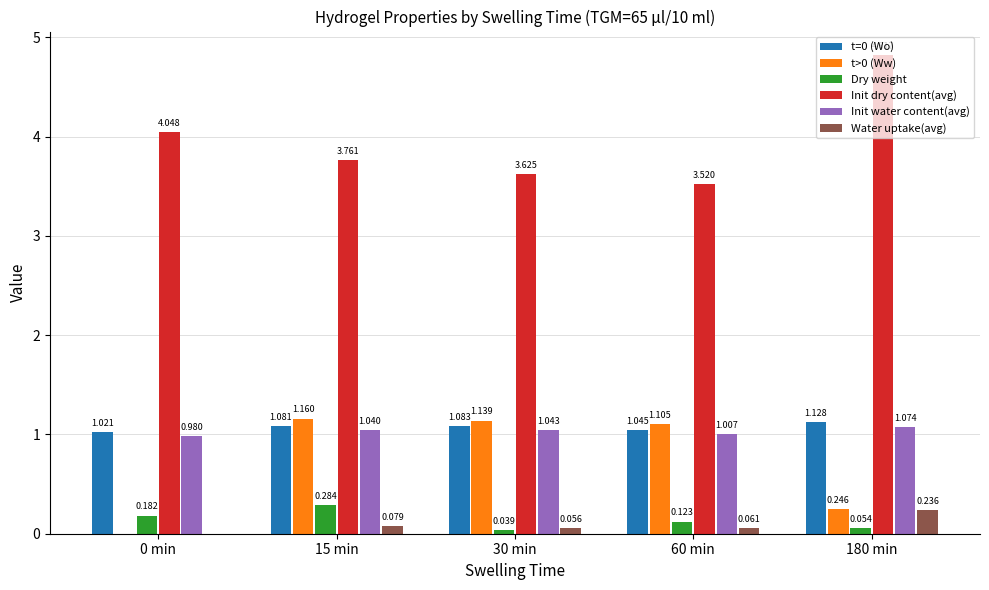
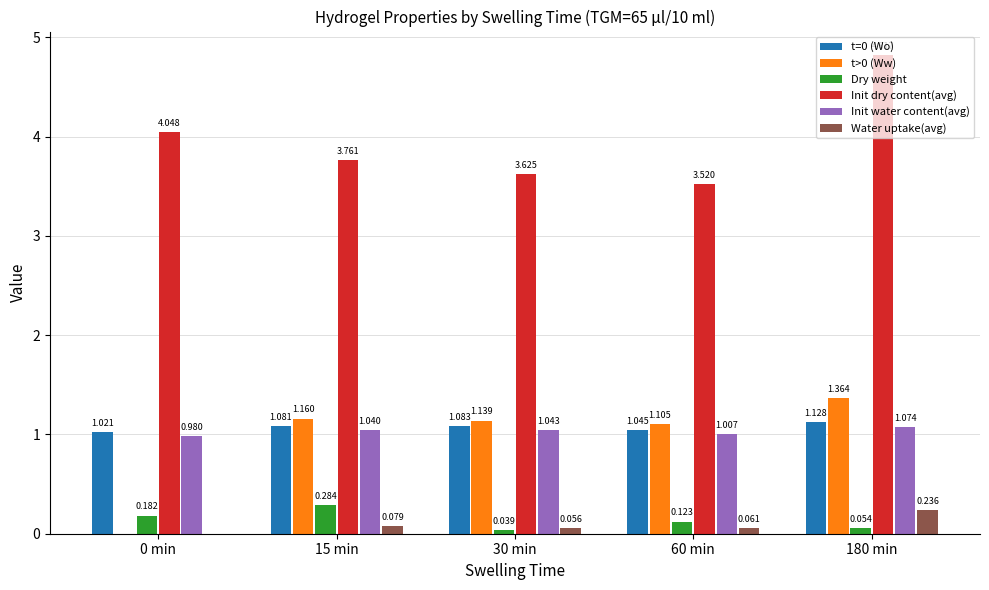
t>0 (Ww), 180 min: 0.246 -> 1.364
